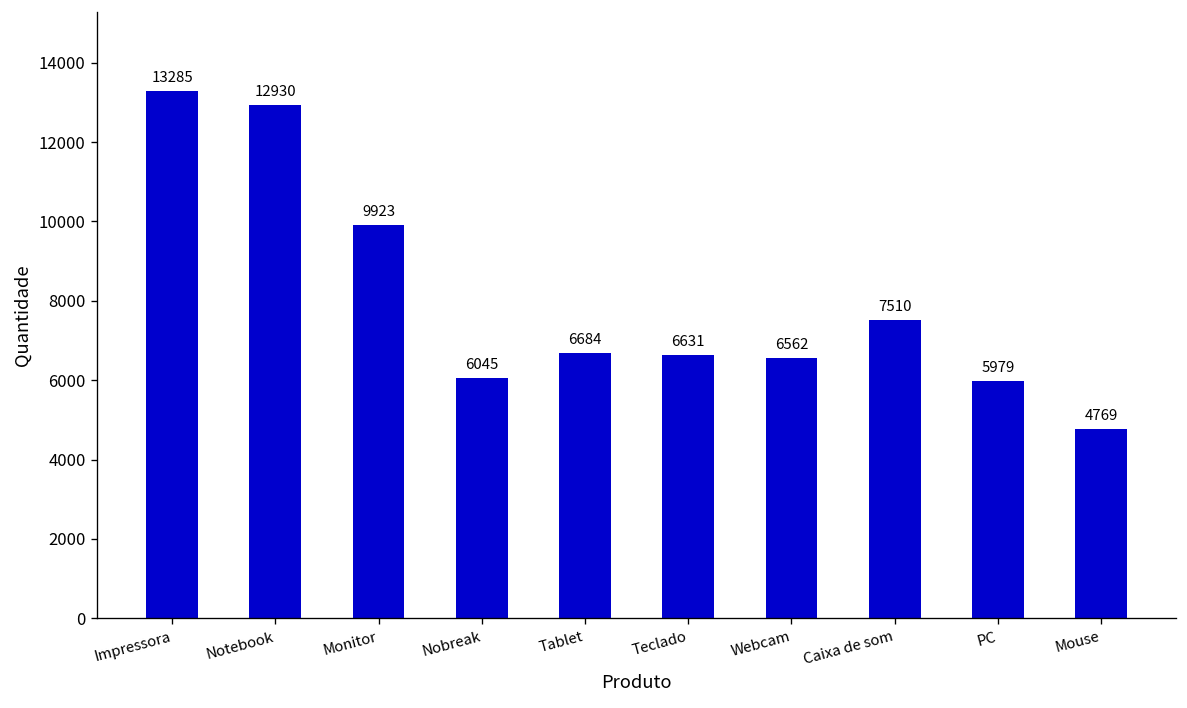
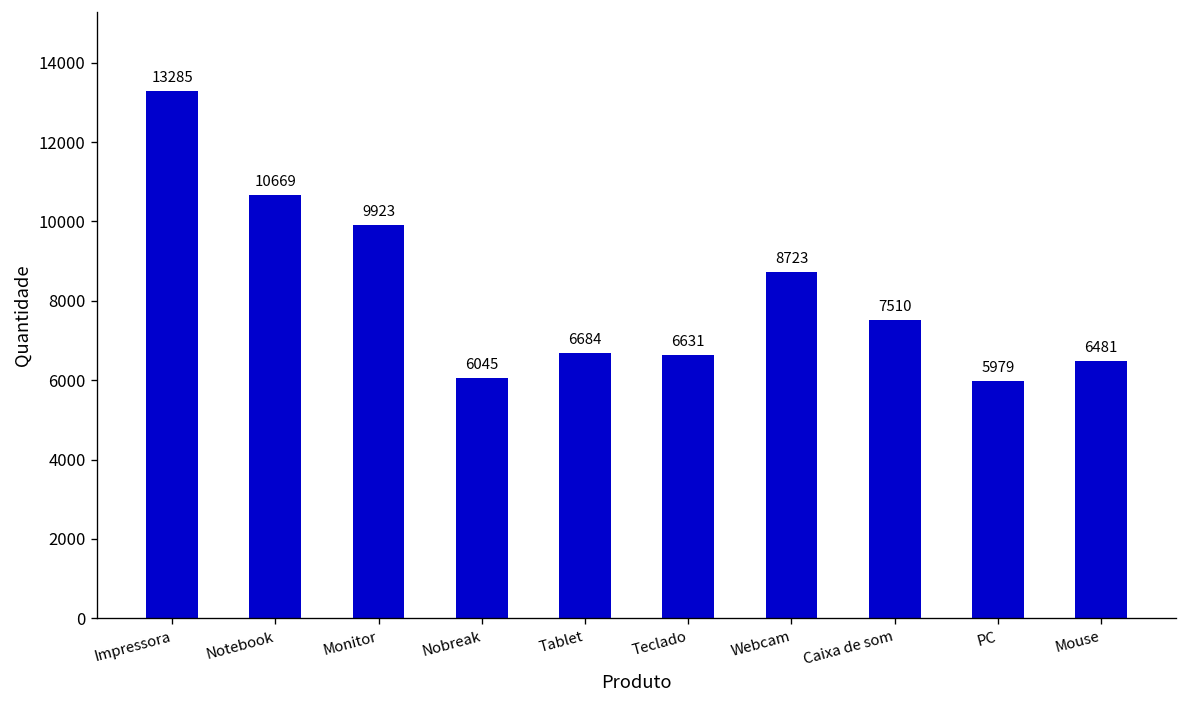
Notebook: 12930 -> 10669
Webcam: 6562 -> 8723
Mouse: 4769 -> 6481
